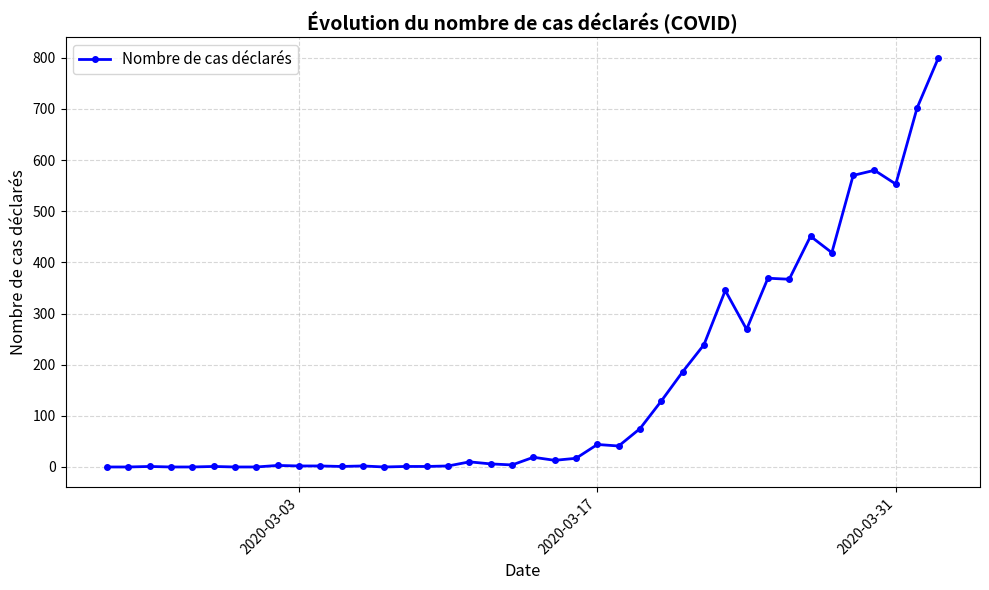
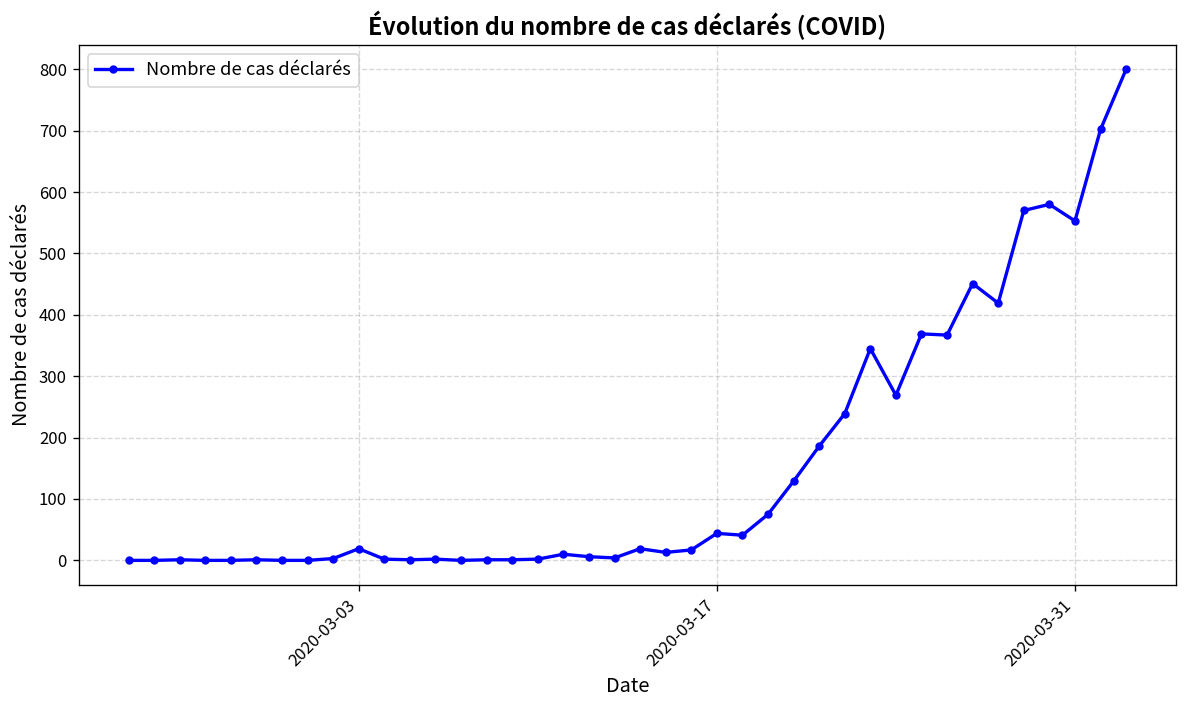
2020-03-03: 0 -> 20
